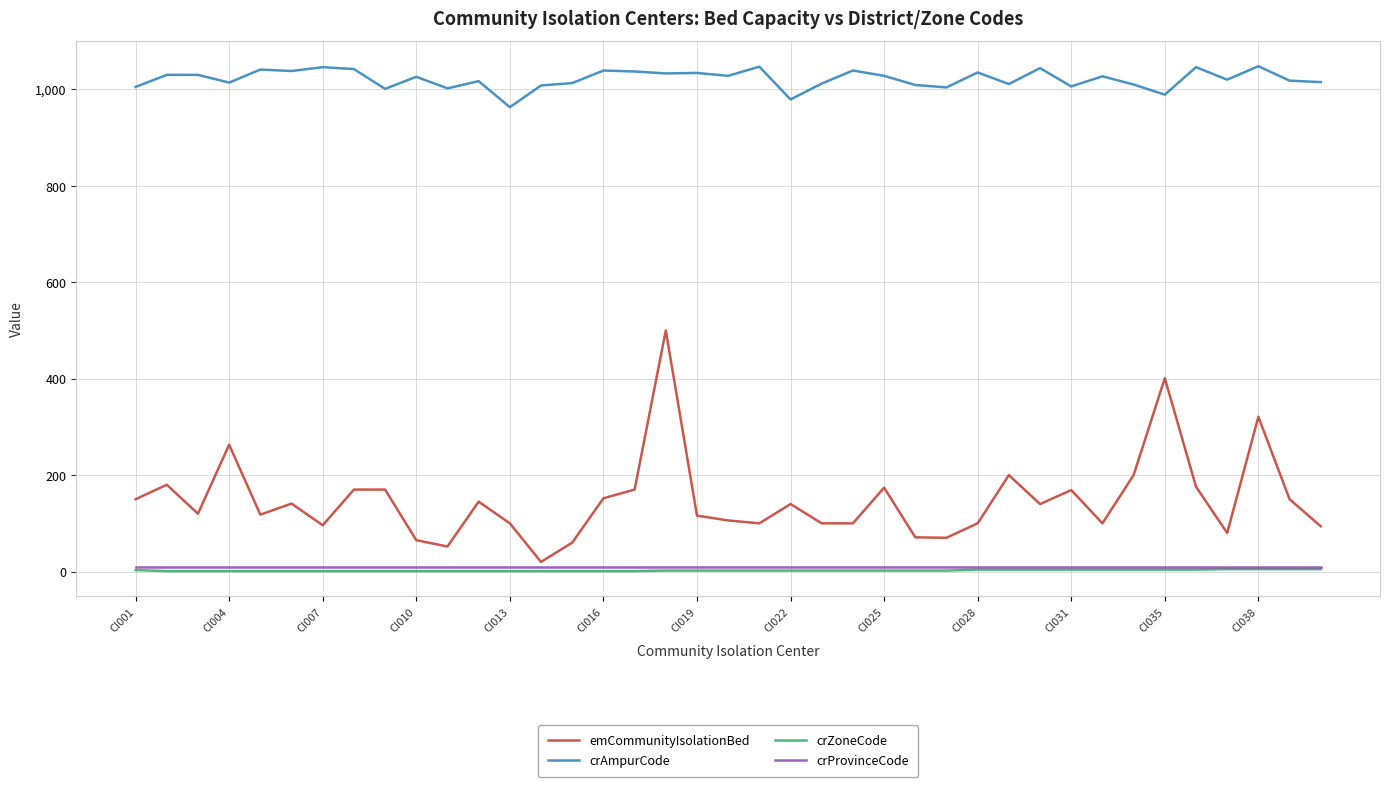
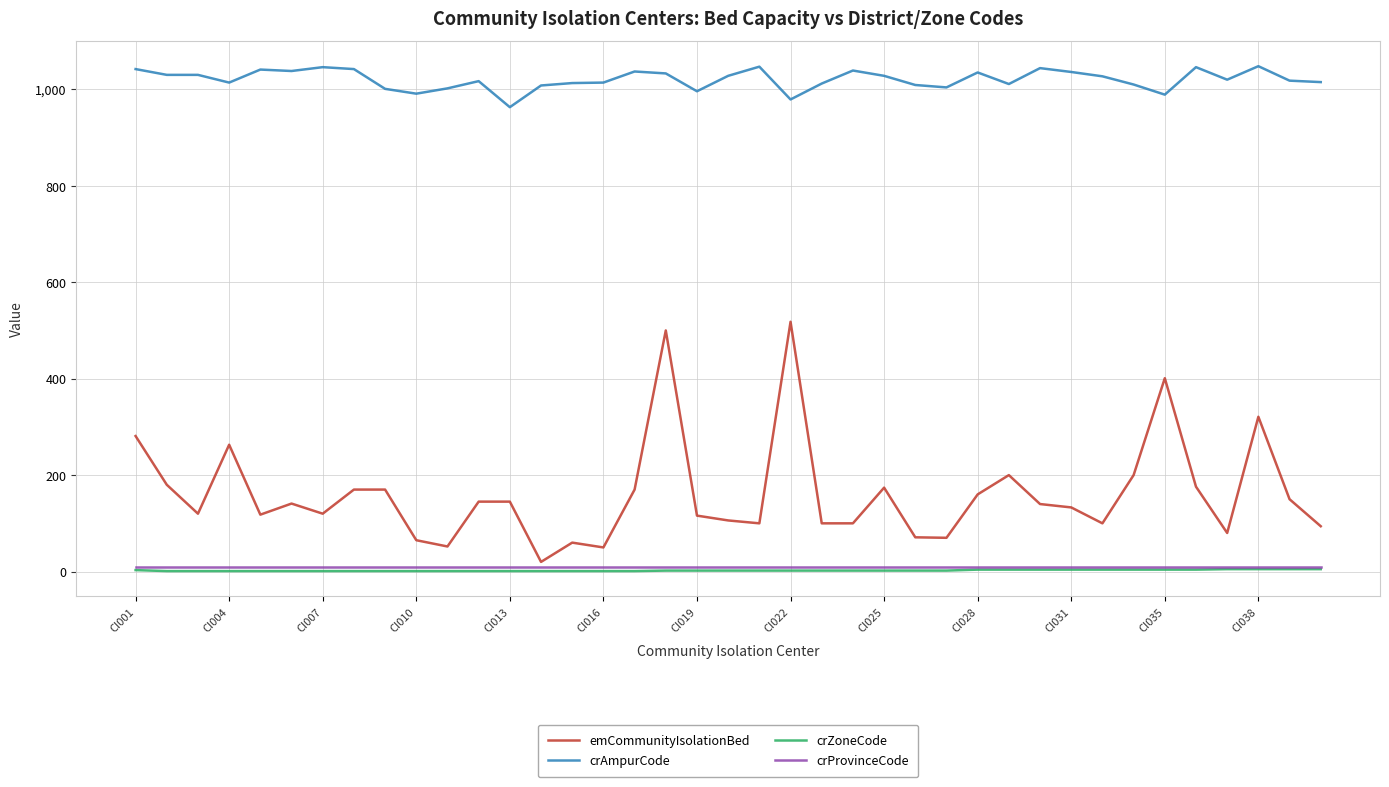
emCommunityIsolationBed, CI001: 150 -> 280
crAmpurCode, CI001: 1,010 -> 1,040
emCommunityIsolationBed, CI007: 100 -> 120
crAmpurCode, CI010: 1,030 -> 990
emCommunityIsolationBed, CI013: 100 -> 150
emCommunityIsolationBed, CI016: 150 -> 50
crAmpurCode, CI016: 1,040 -> 1,010
crAmpurCode, CI019: 1,030 -> 1,000
emCommunityIsolationBed, CI022: 140 -> 520
emCommunityIsolationBed, CI028: 100 -> 160
emCommunityIsolationBed, CI031: 170 -> 130
crAmpurCode, CI031: 1,010 -> 1,040
